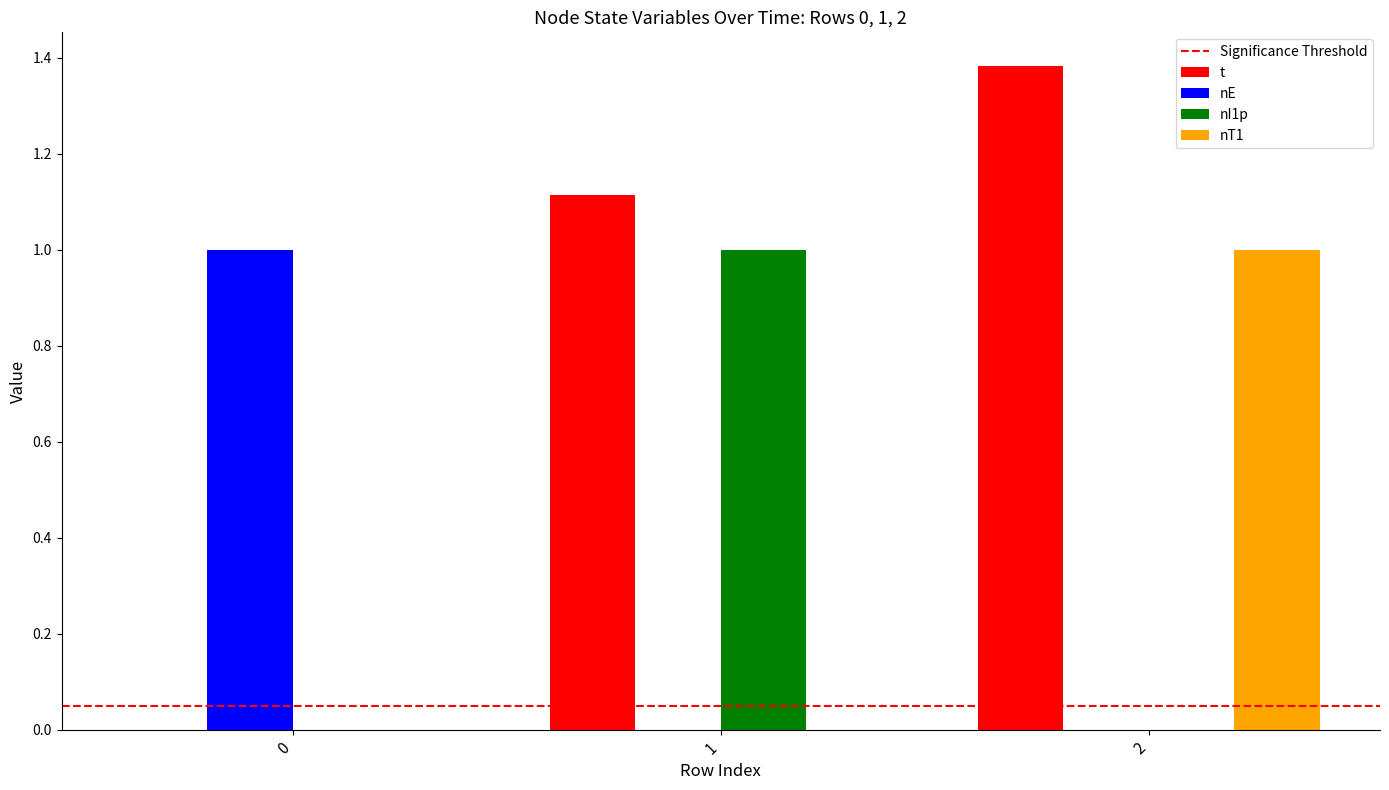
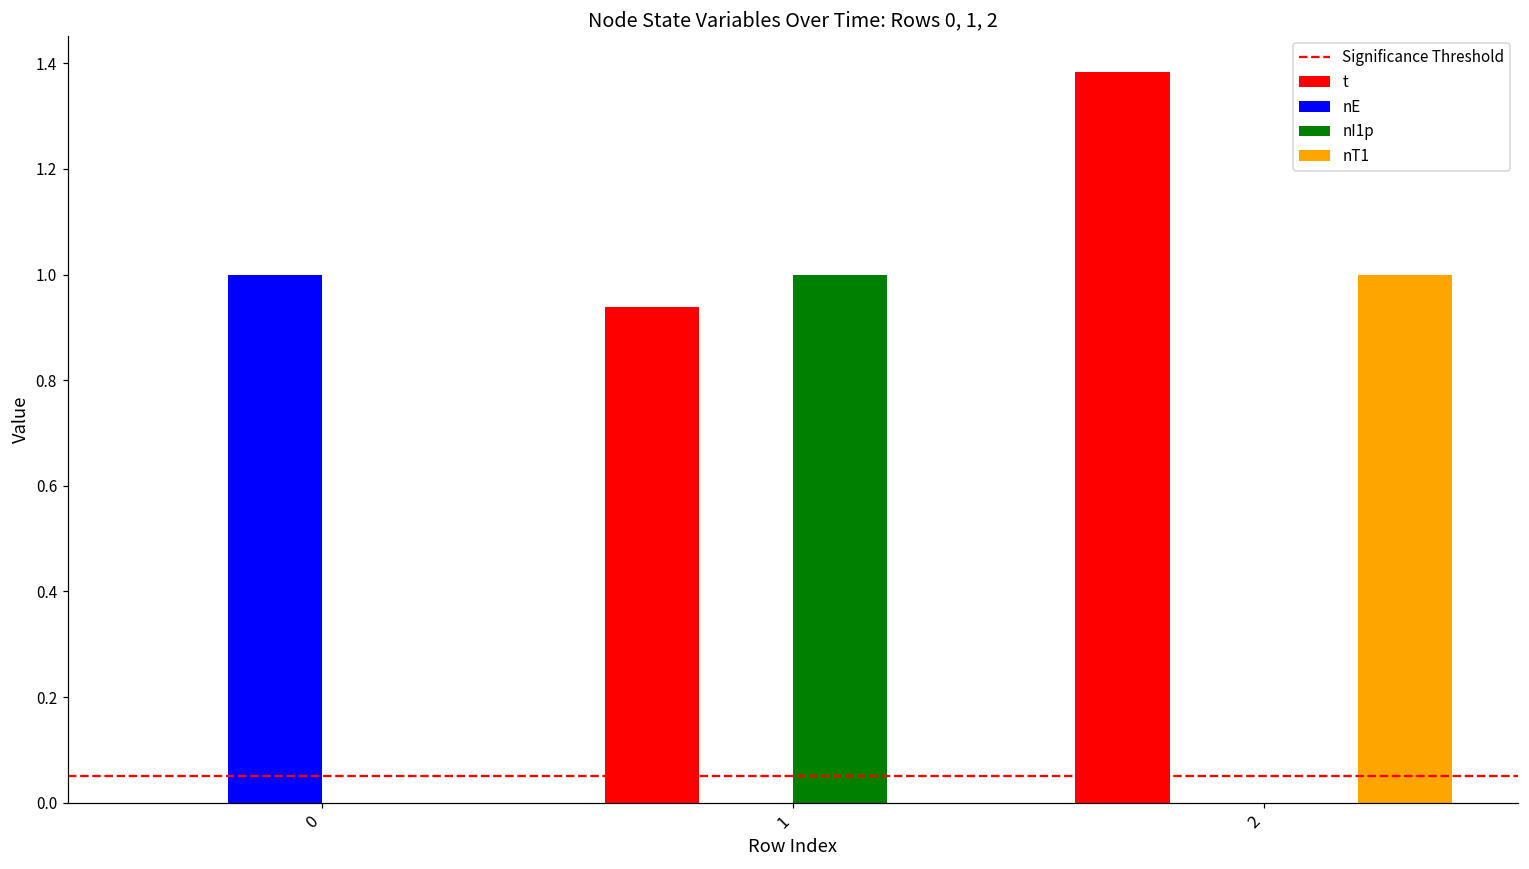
t, 1: 1.11 -> 0.94
